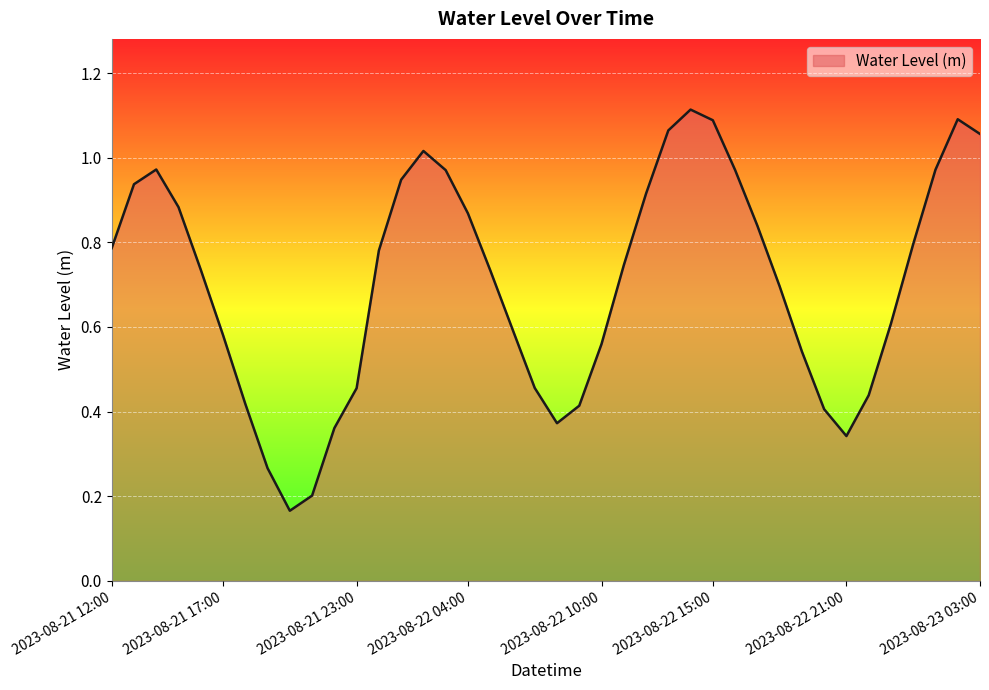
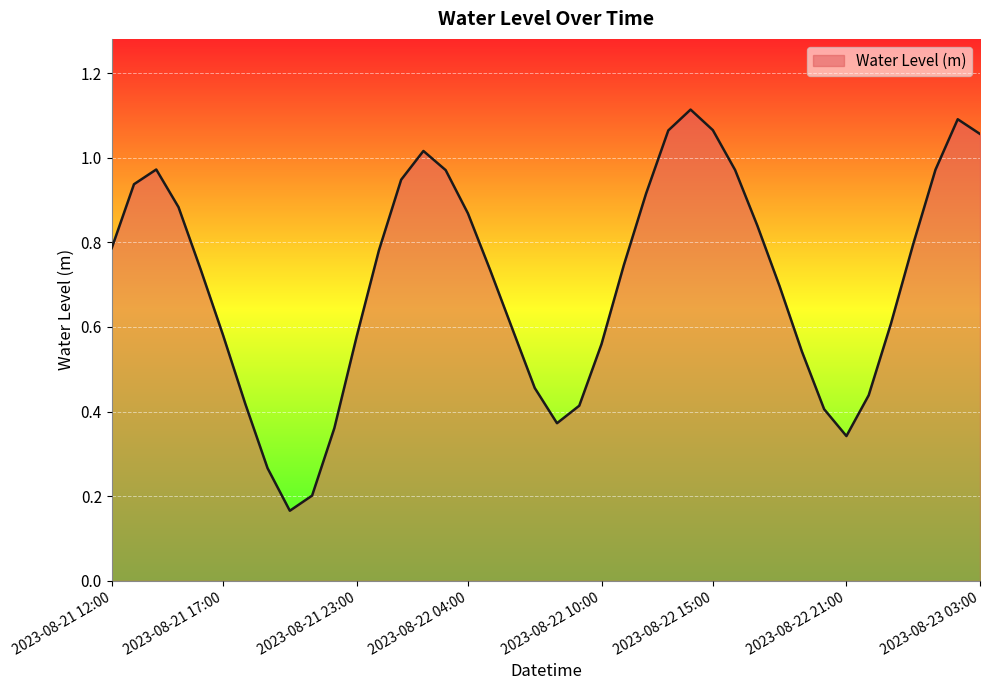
2023-08-21 23:00: 0.46 -> 0.58
2023-08-22 15:00: 1.09 -> 1.07
